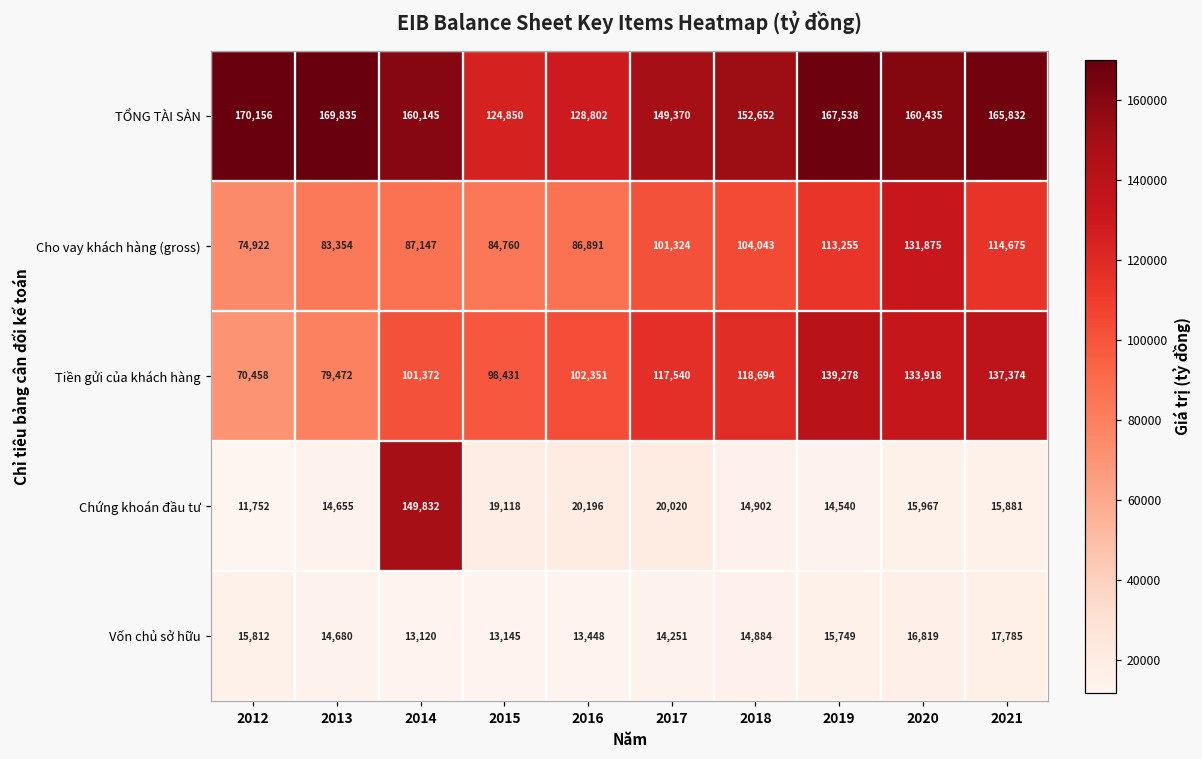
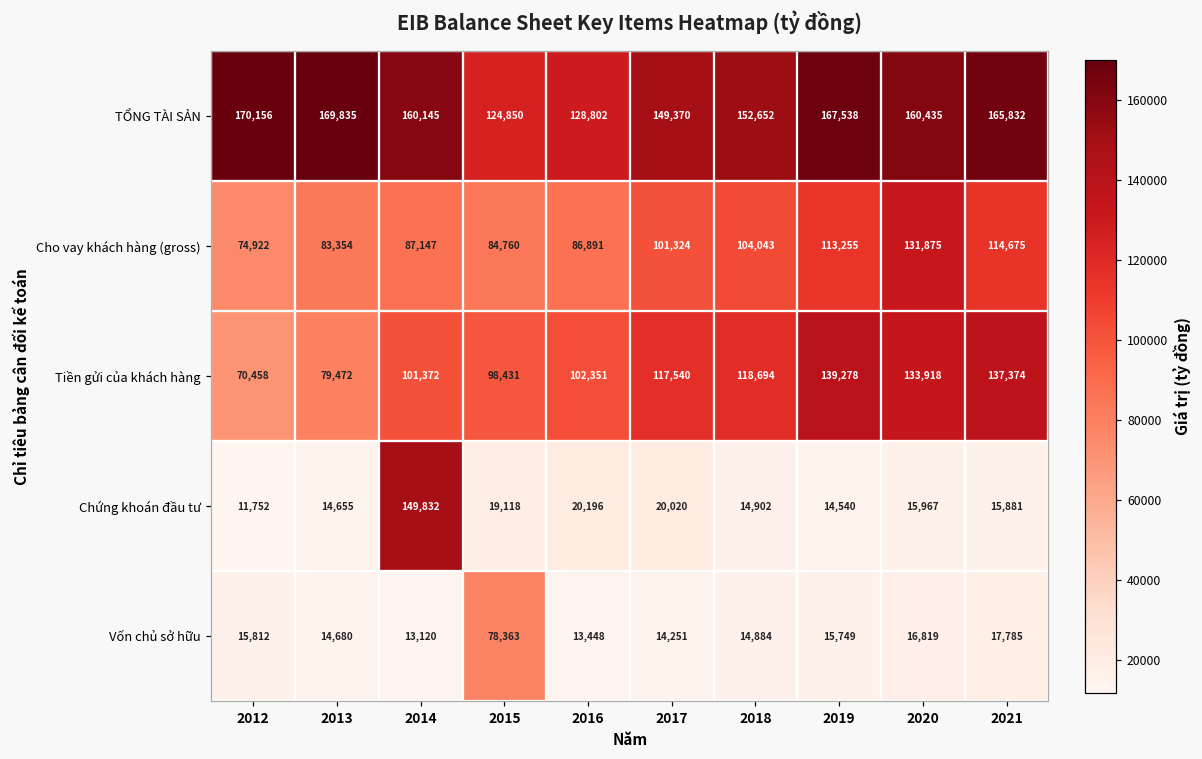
Vốn chủ sở hữu, 2015: 13,145 -> 78,363
